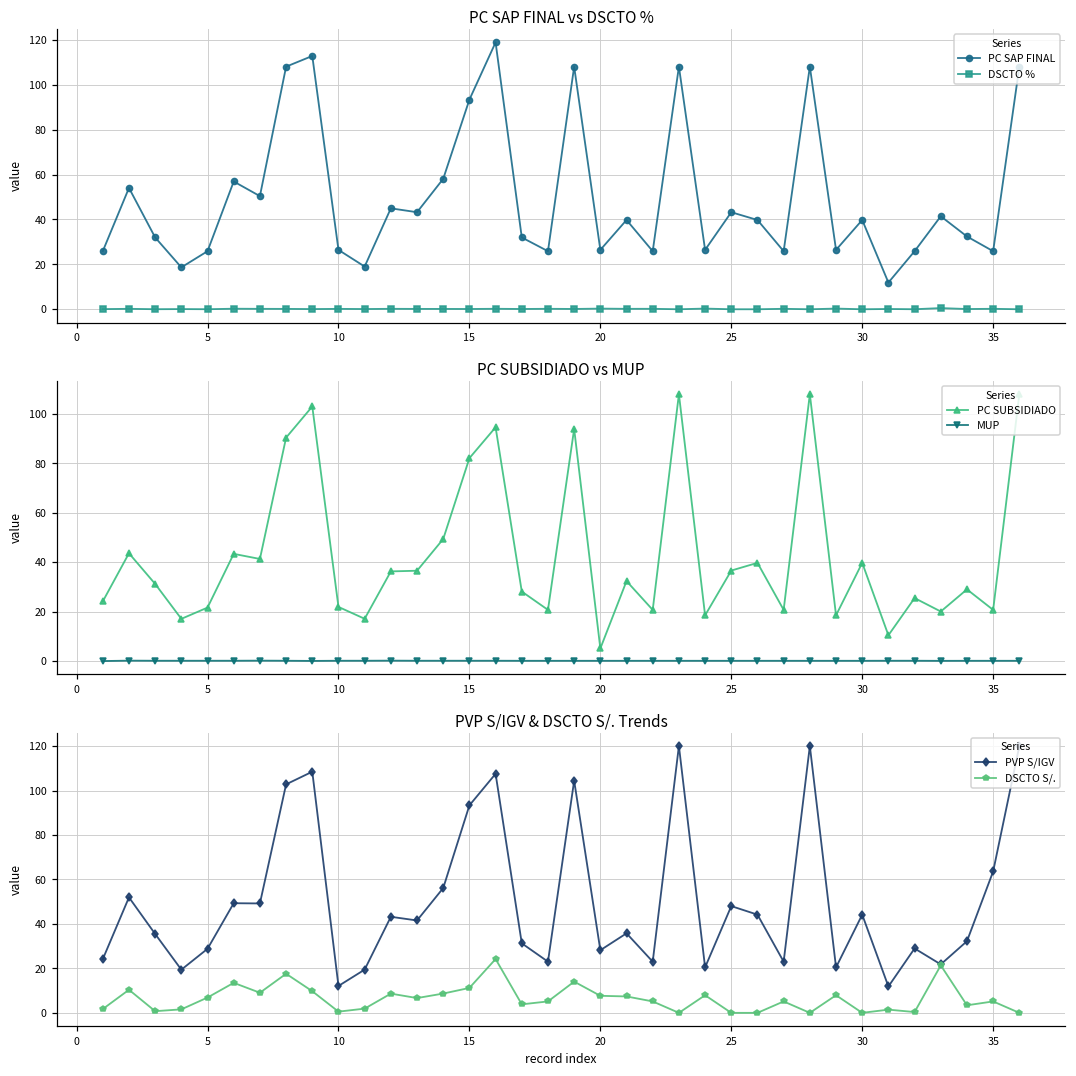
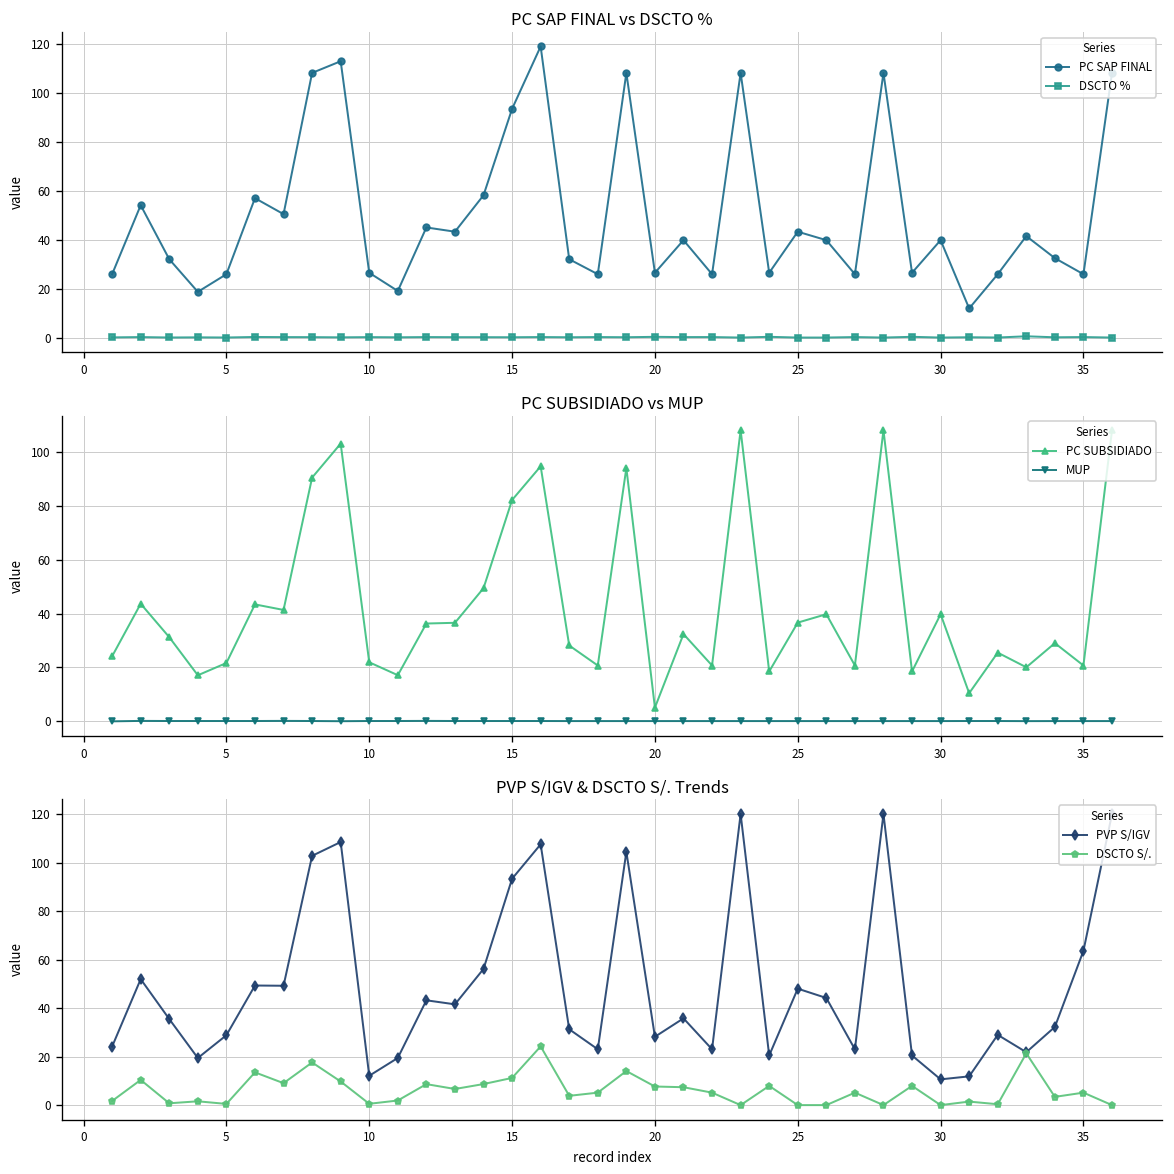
PVP S/IGV & DSCTO S/. Trends, DSCTO S/., 5: 7 -> 0
PVP S/IGV & DSCTO S/. Trends, PVP S/IGV, 30: 44 -> 11
